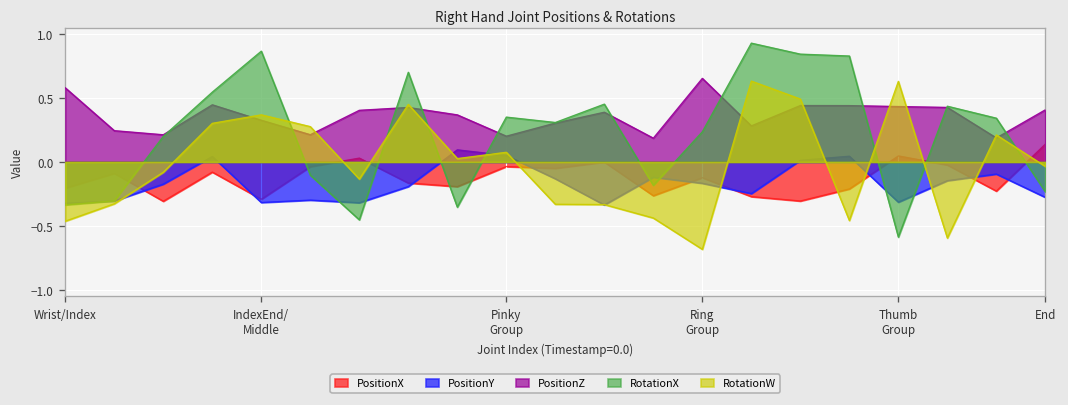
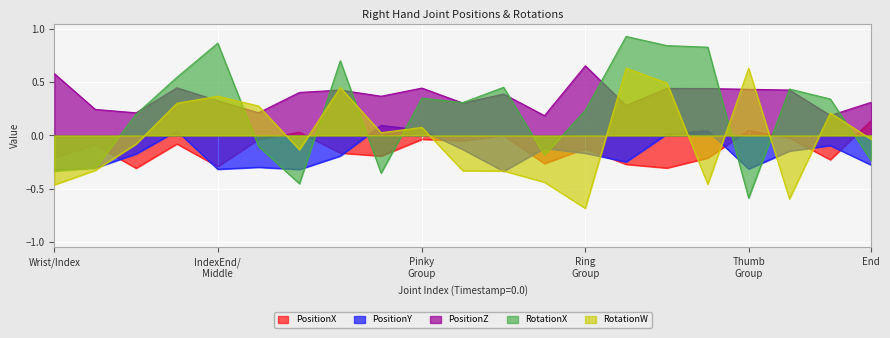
PositionZ, Pinky Group: 0.20 -> 0.44
PositionZ, End: 0.41 -> 0.31
